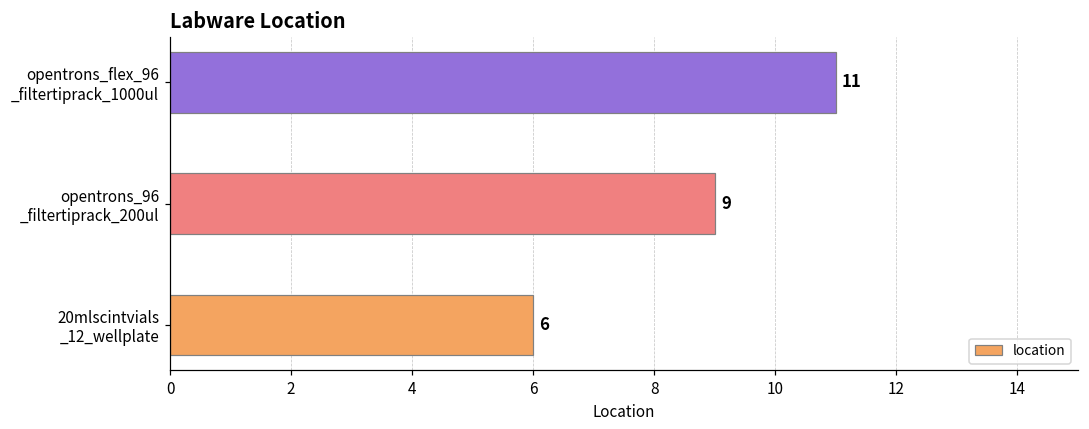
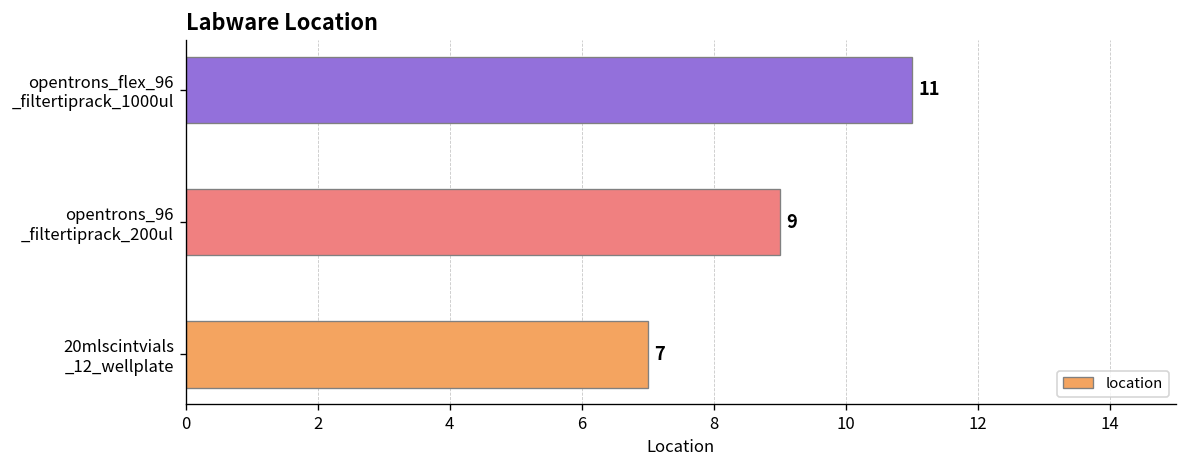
20mlscintvials _12_wellplate: 6 -> 7
